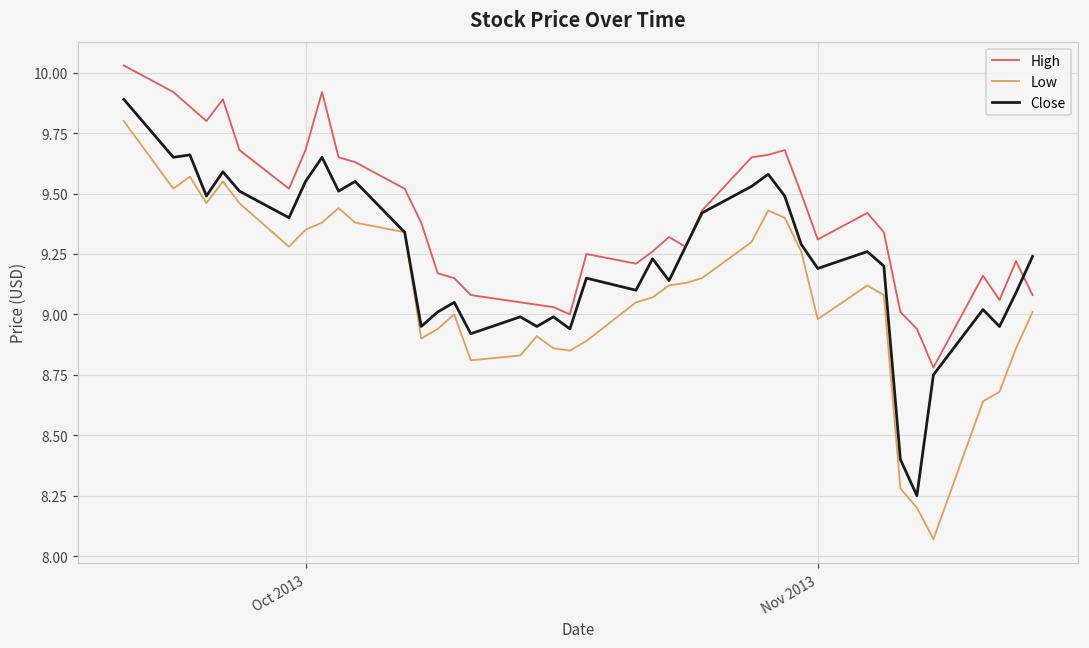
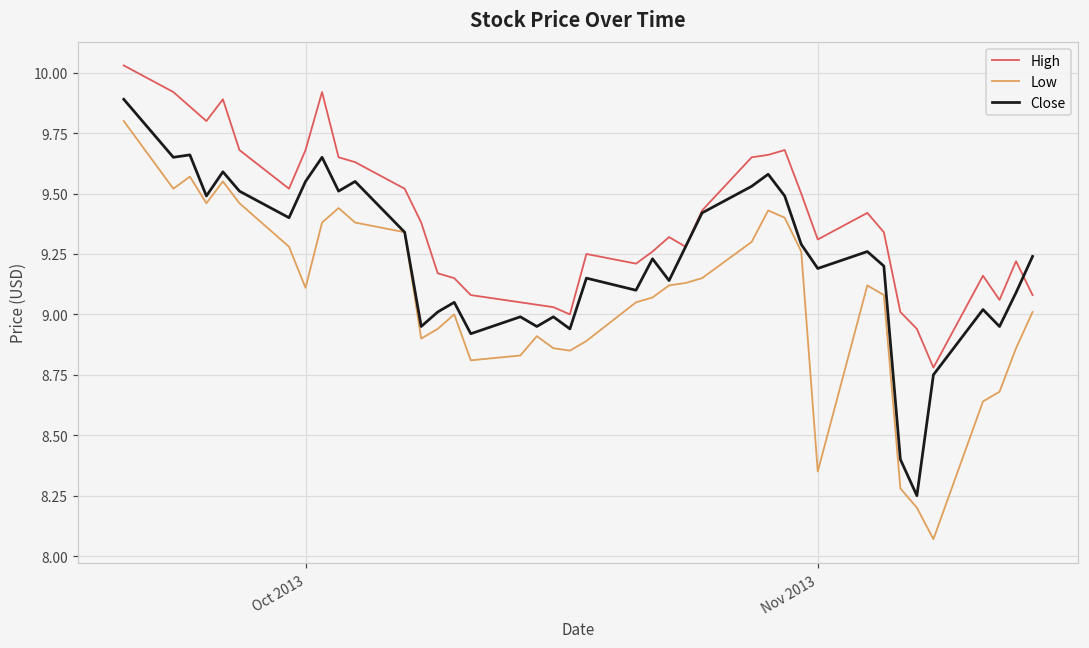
Low, Oct 2013: 9.35 -> 9.11
Low, Nov 2013: 8.98 -> 8.35
